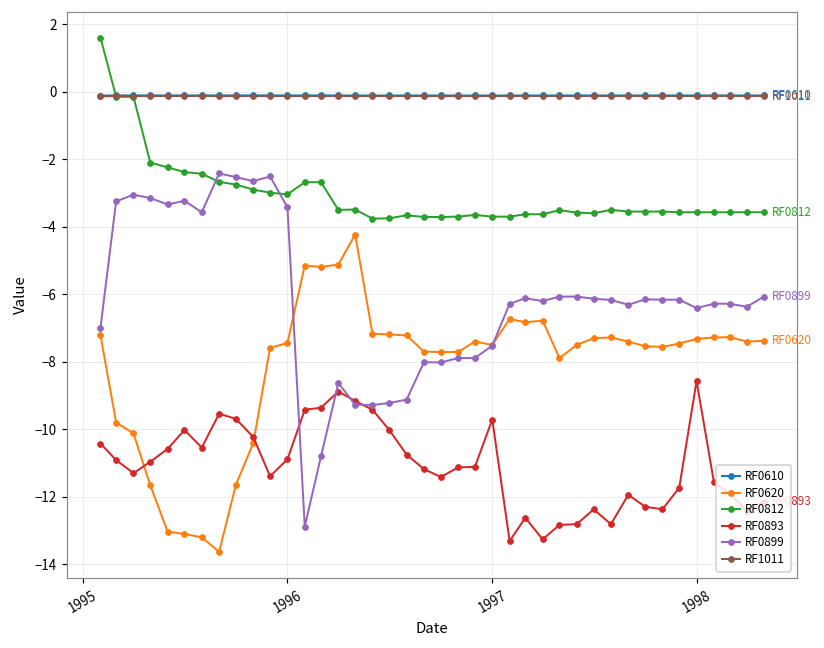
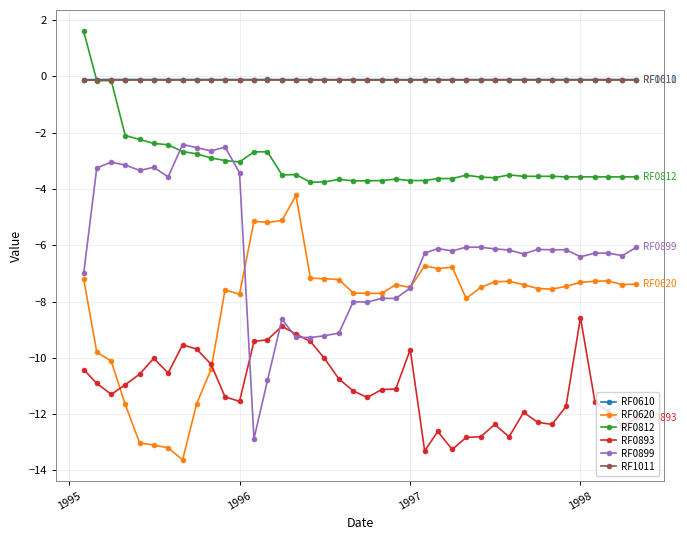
RF0620, 1996: -7.4 -> -7.7
RF0893, 1996: -10.9 -> -11.6
